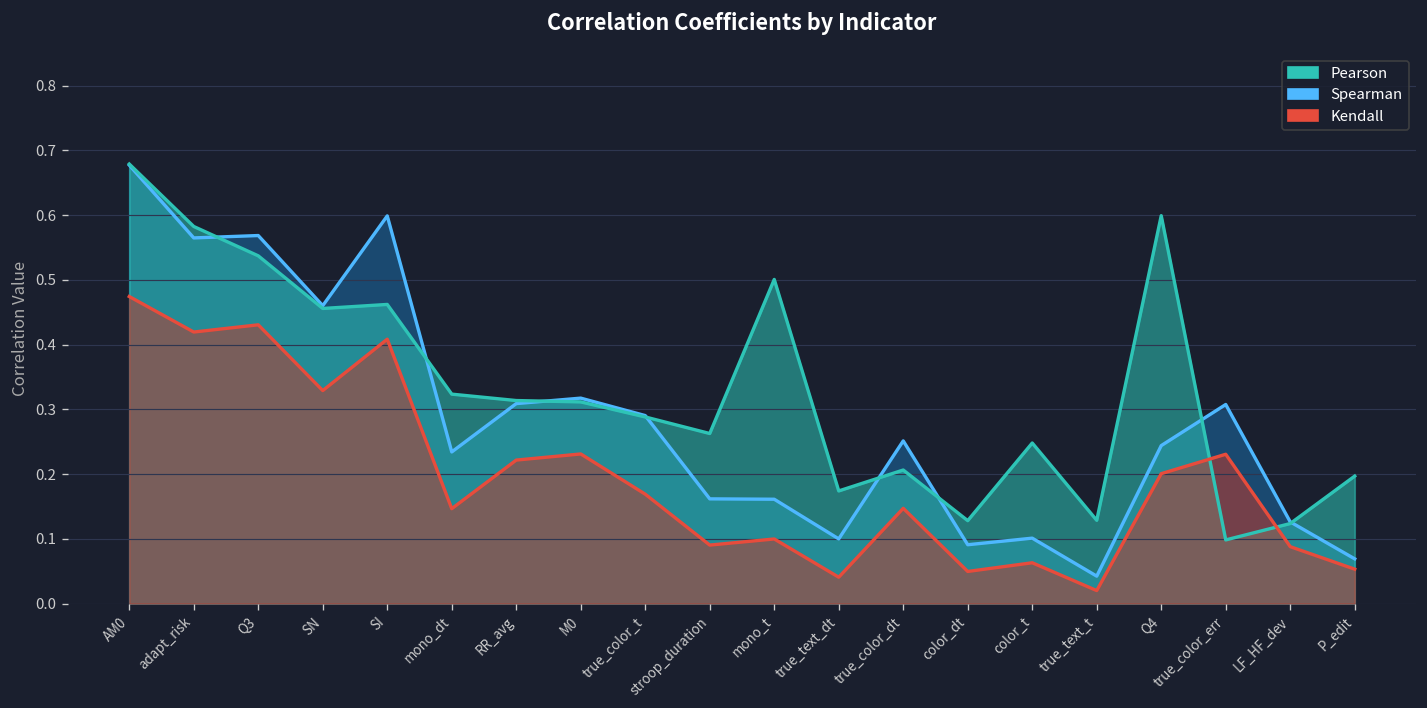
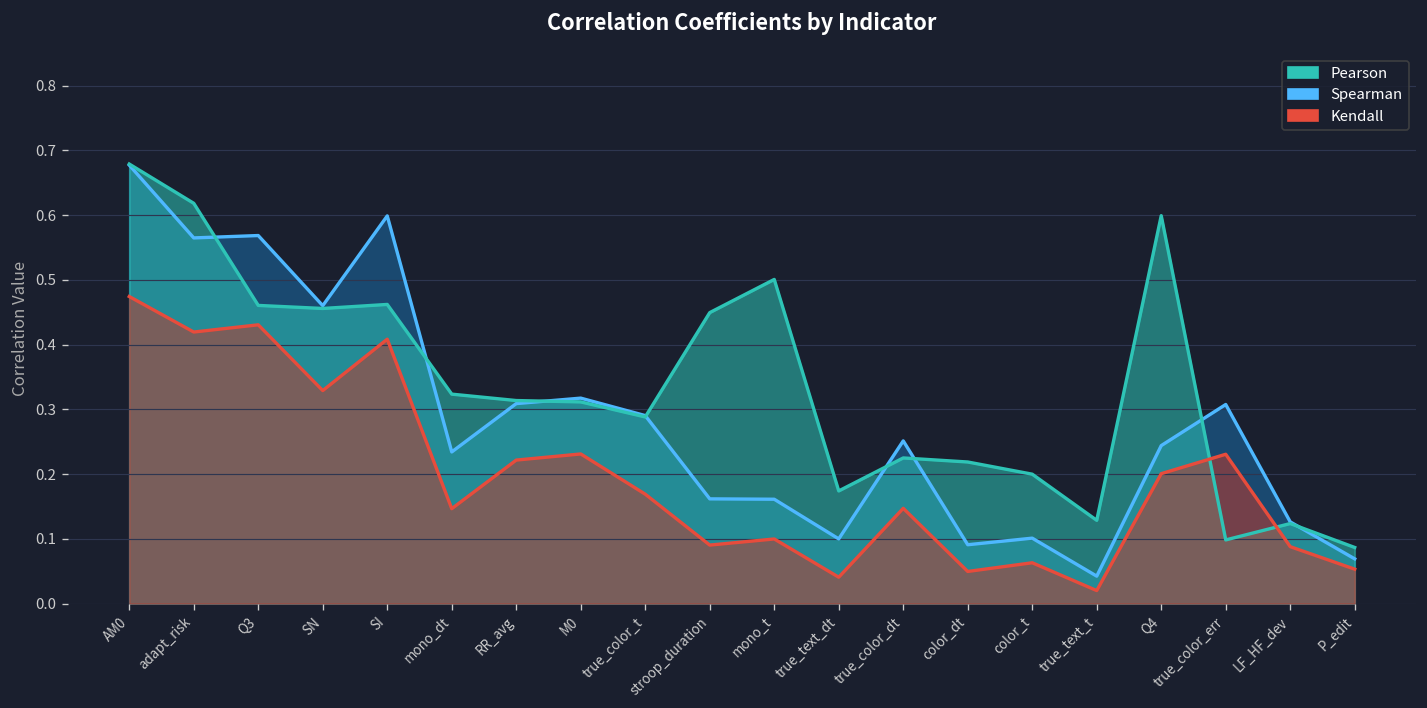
Pearson, adapt_risk: 0.58 -> 0.62
Pearson, Q3: 0.54 -> 0.46
Pearson, stroop_duration: 0.26 -> 0.45
Pearson, true_color_dt: 0.21 -> 0.22
Pearson, color_dt: 0.13 -> 0.22
Pearson, color_t: 0.25 -> 0.20
Pearson, P_edit: 0.20 -> 0.09
